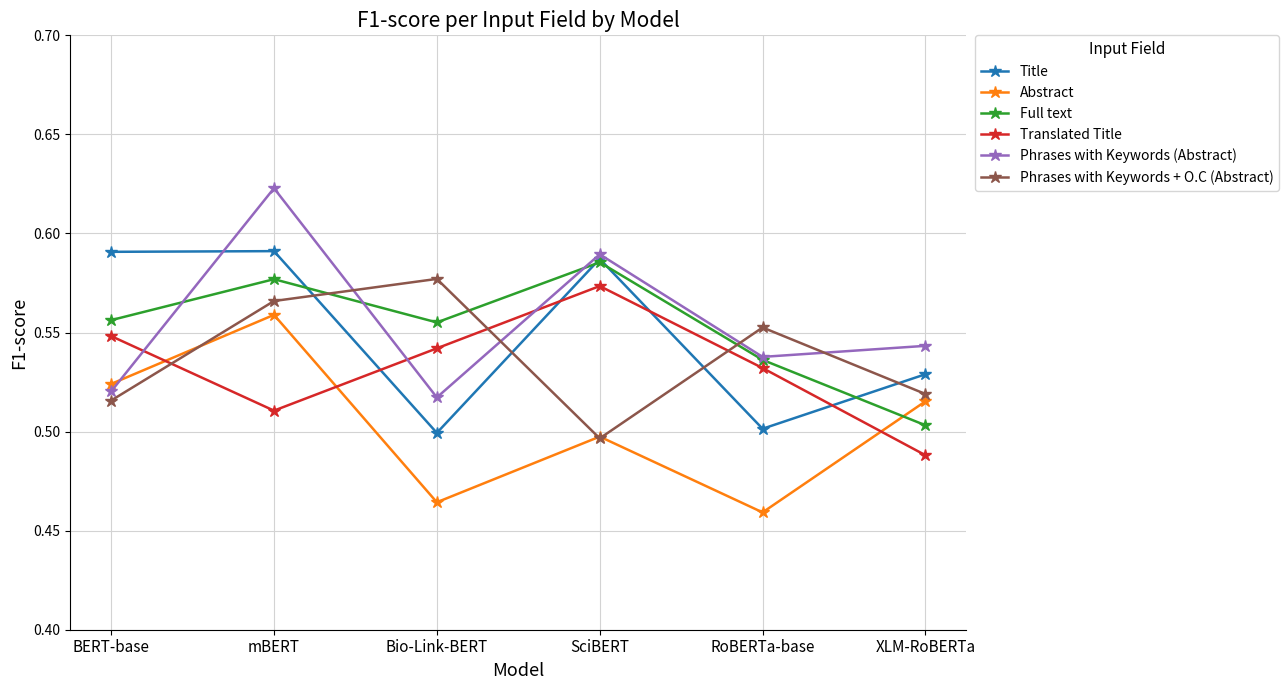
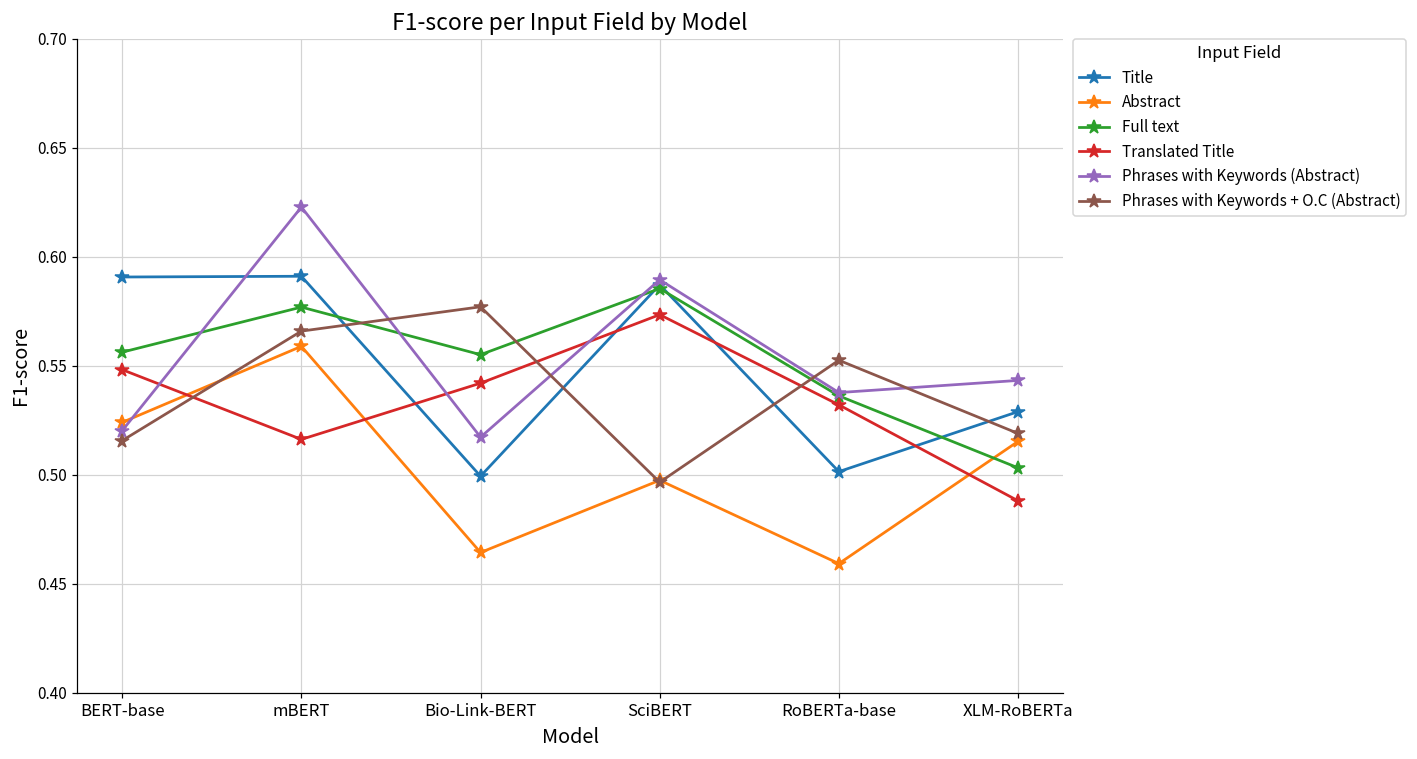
Translated Title, mBERT: 0.511 -> 0.516
